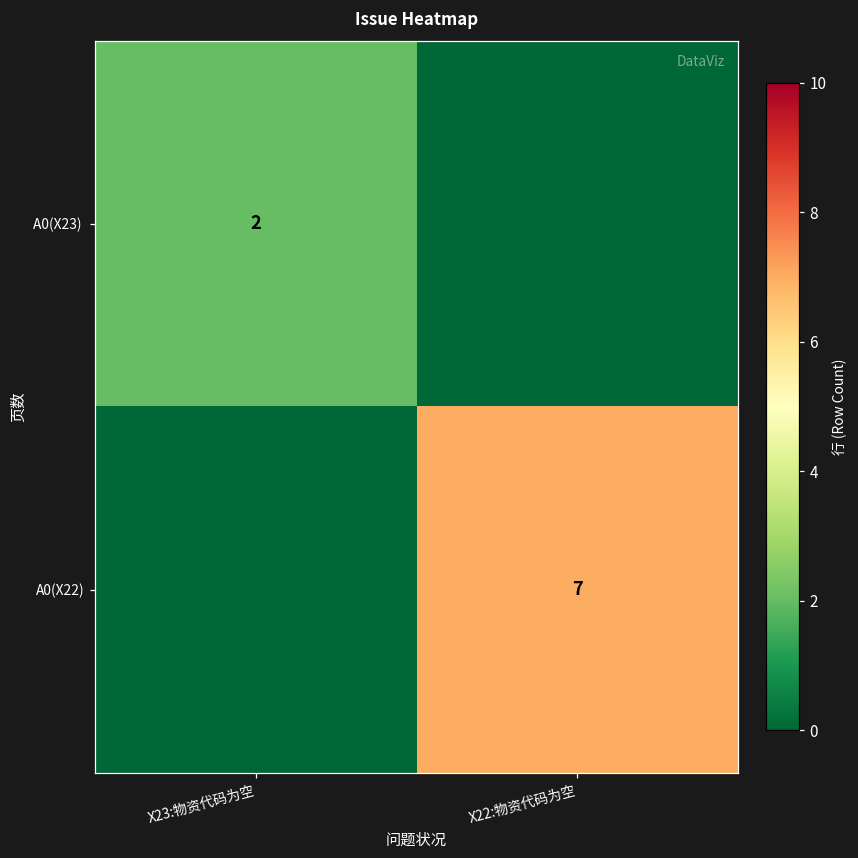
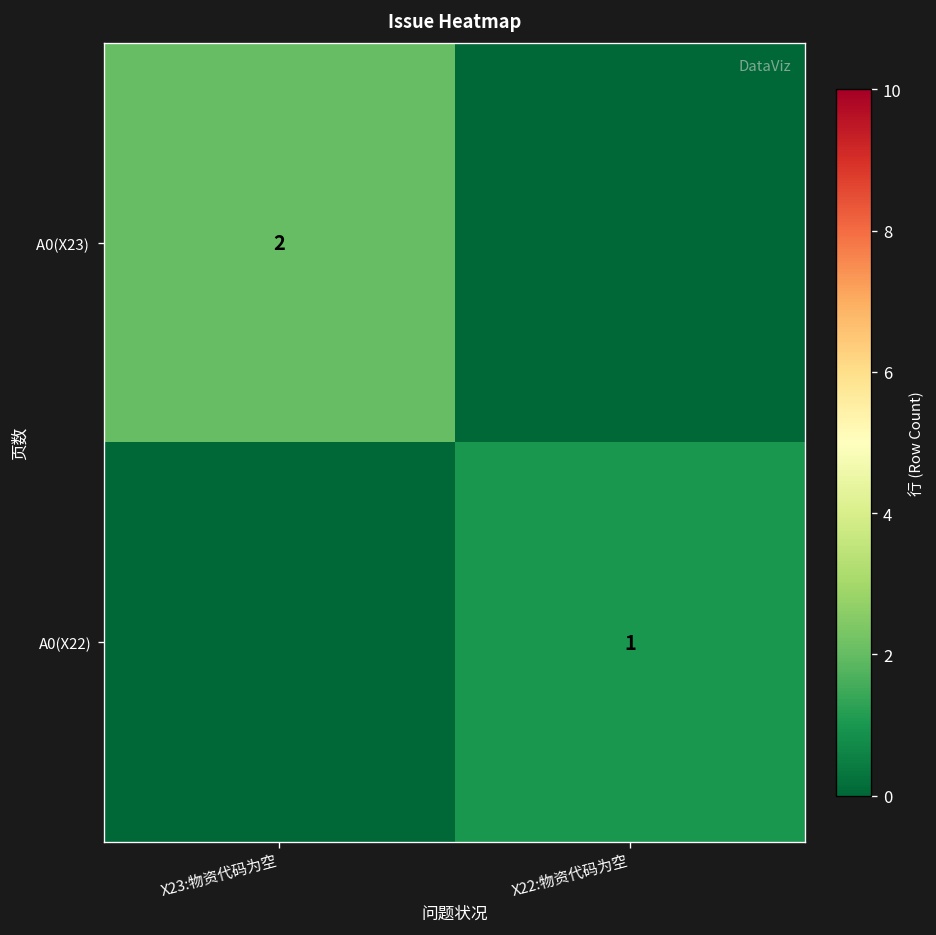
A0(X22), X22:物资代码为空: 7 -> 1
